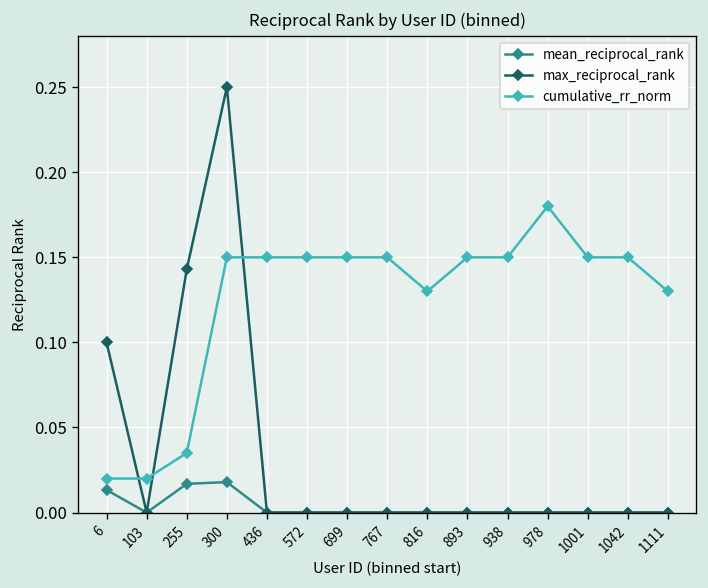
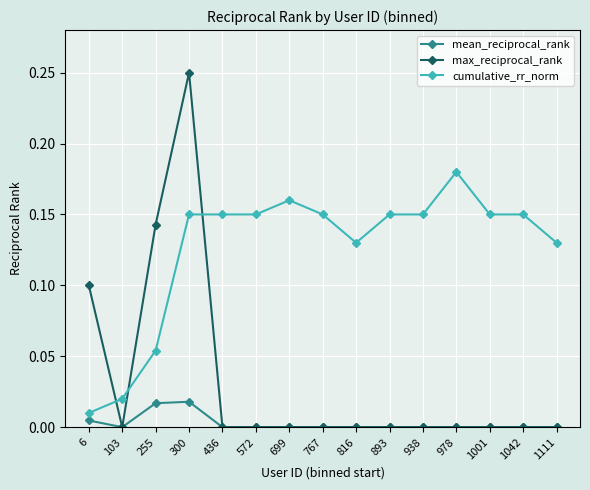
mean_reciprocal_rank, 6: 0.013 -> 0.005
cumulative_rr_norm, 6: 0.02 -> 0.01
cumulative_rr_norm, 255: 0.035 -> 0.054
cumulative_rr_norm, 699: 0.15 -> 0.16
